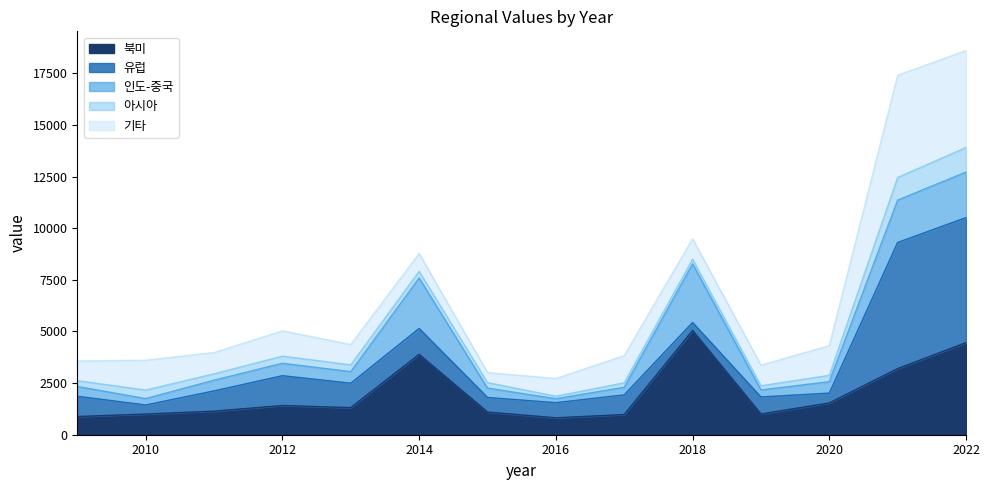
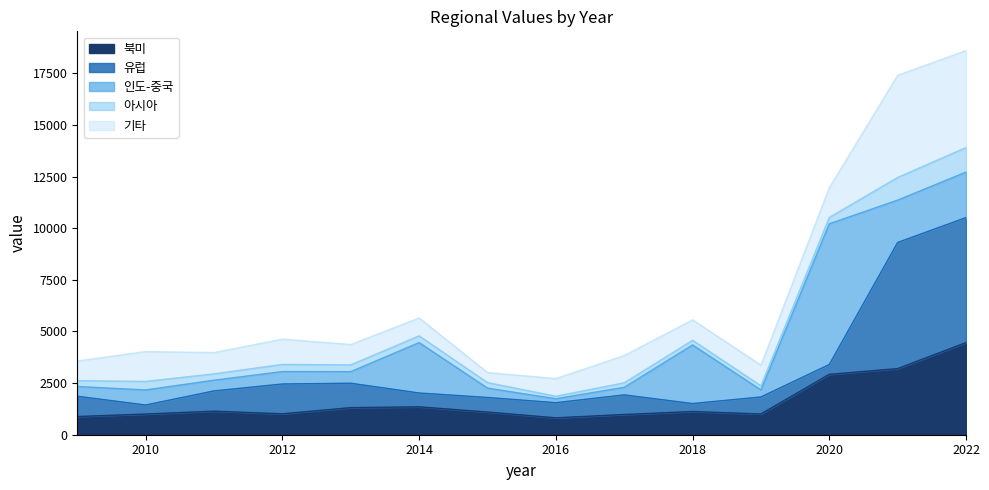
인도-중국, 2010: 300 -> 700
북미, 2012: 1400 -> 1000
북미, 2014: 3900 -> 1300
유럽, 2014: 1300 -> 700
북미, 2018: 5000 -> 1100
북미, 2020: 1500 -> 2900
인도-중국, 2020: 600 -> 6800
